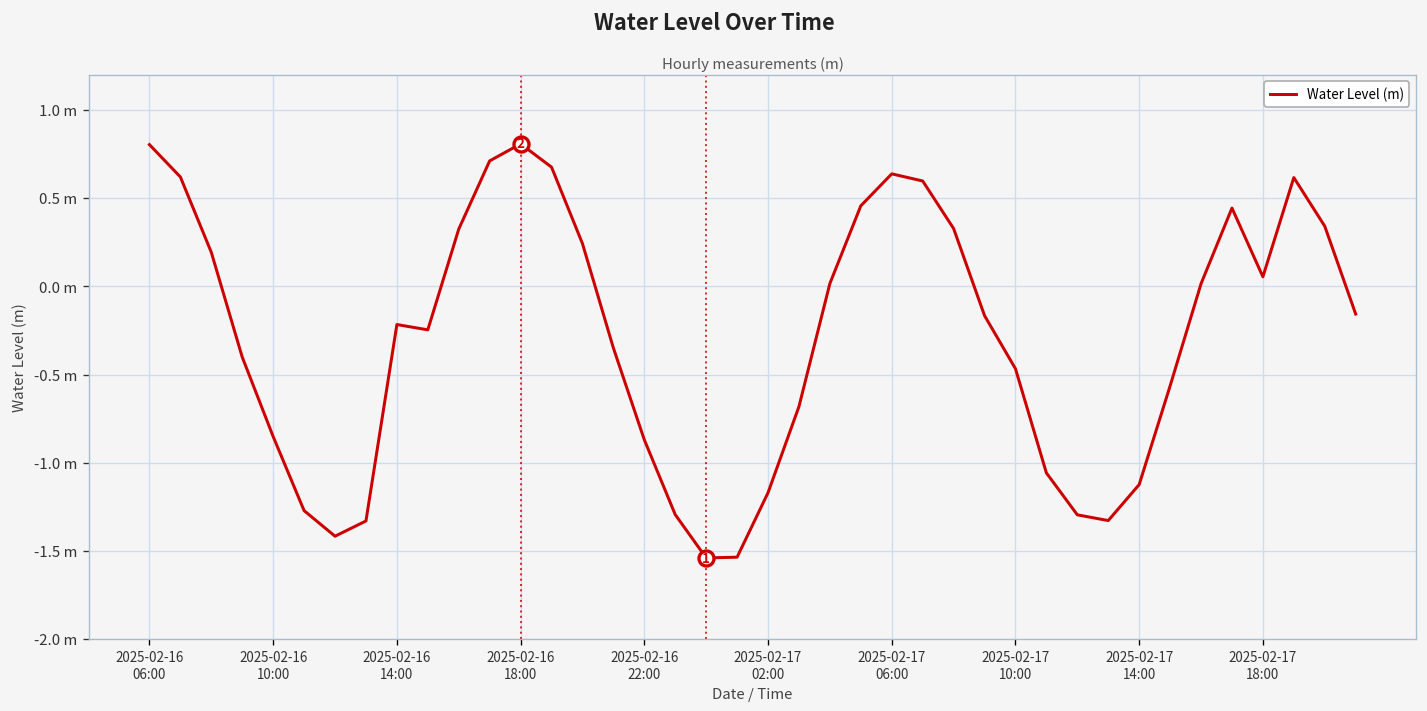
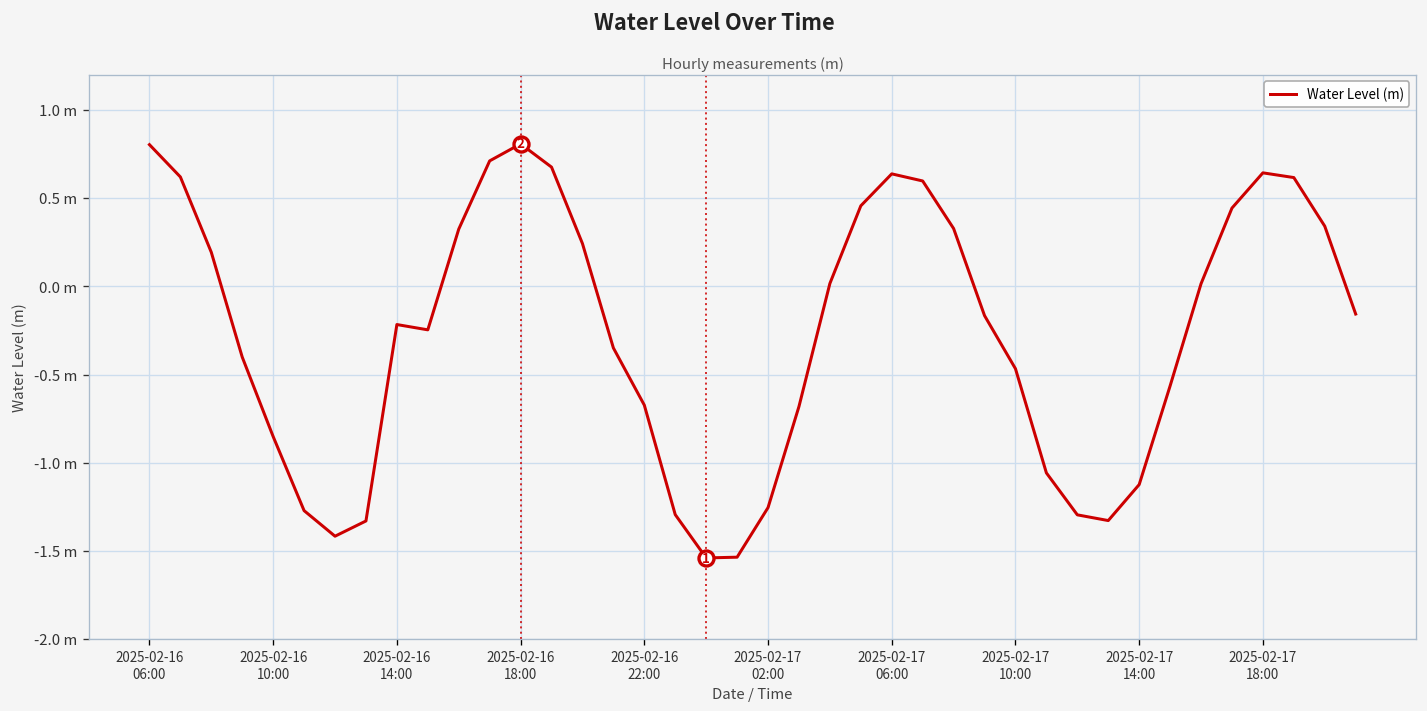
Water Level (m), 2025-02-16 22:00: -0.87 m -> -0.67 m
Water Level (m), 2025-02-17 02:00: -1.17 m -> -1.25 m
Water Level (m), 2025-02-17 18:00: 0.05 m -> 0.64 m
